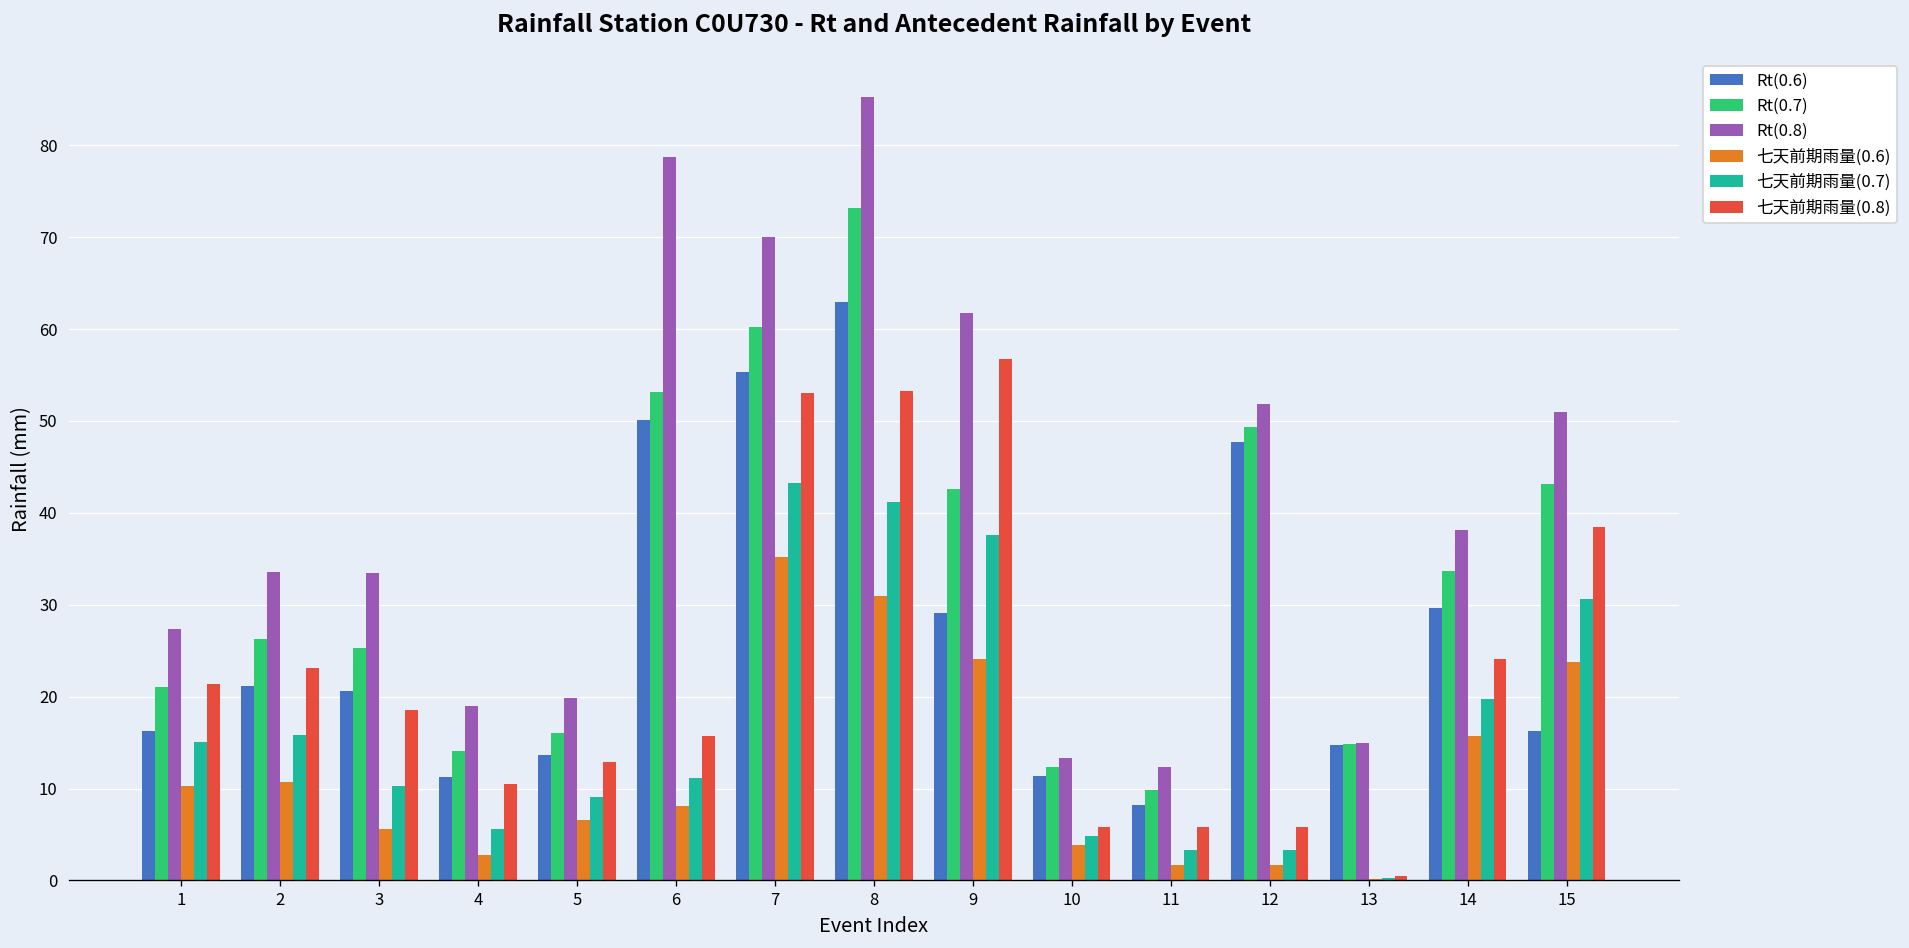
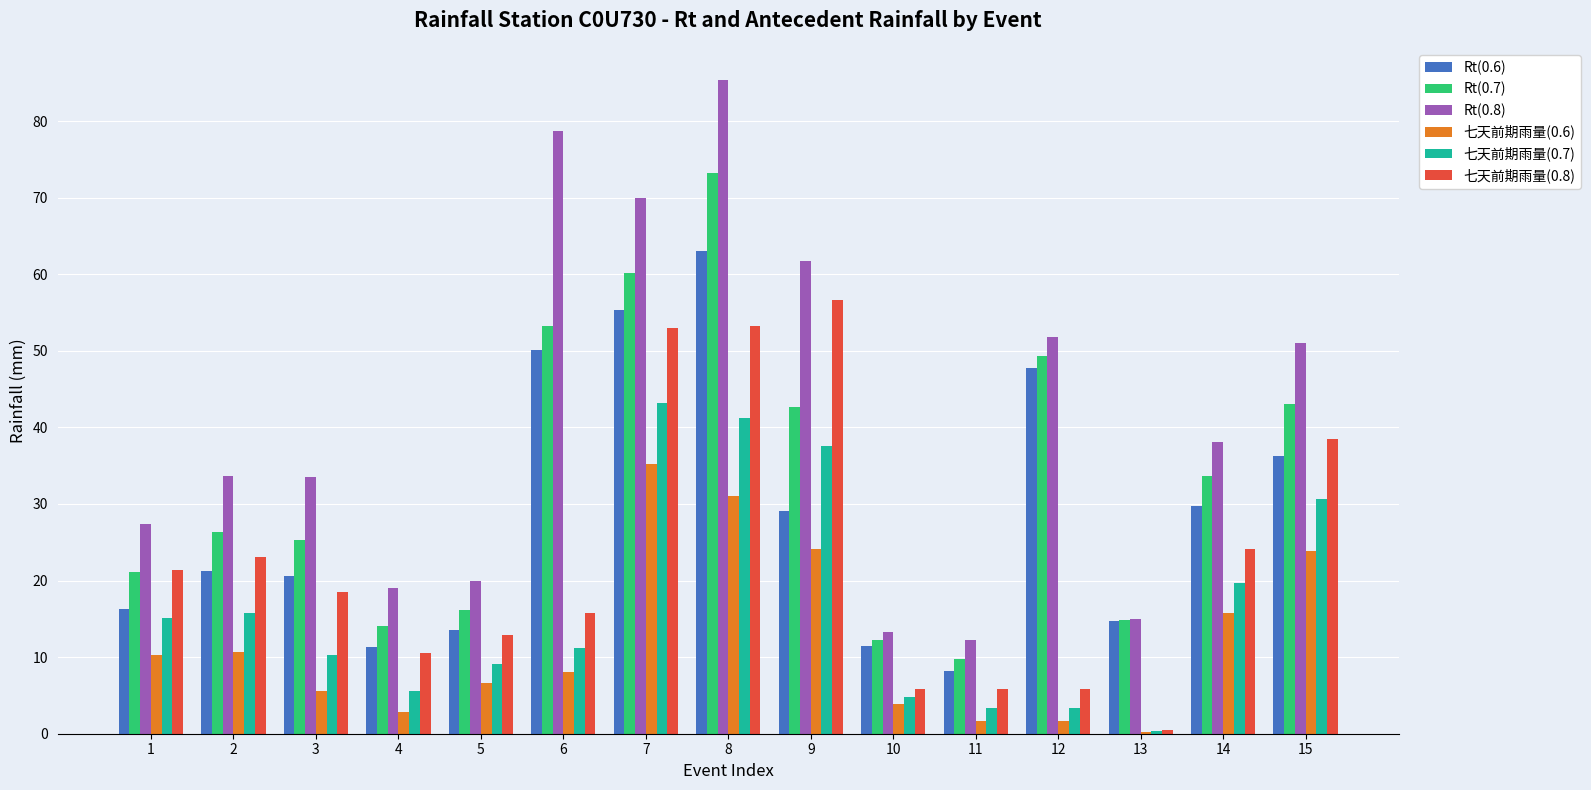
Rt(0.6), 15: 16 -> 36
